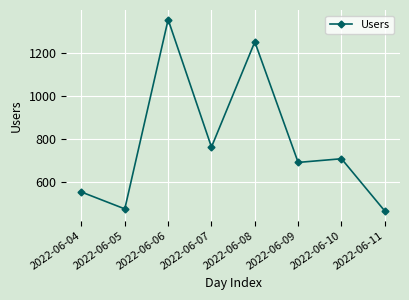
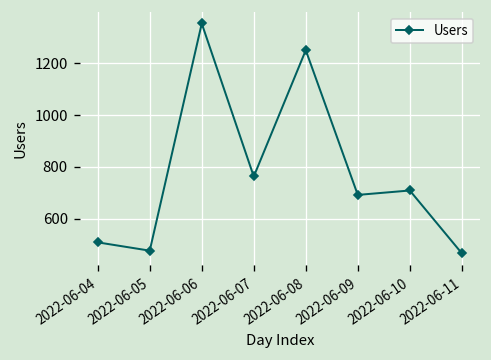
2022-06-04: 560 -> 510
